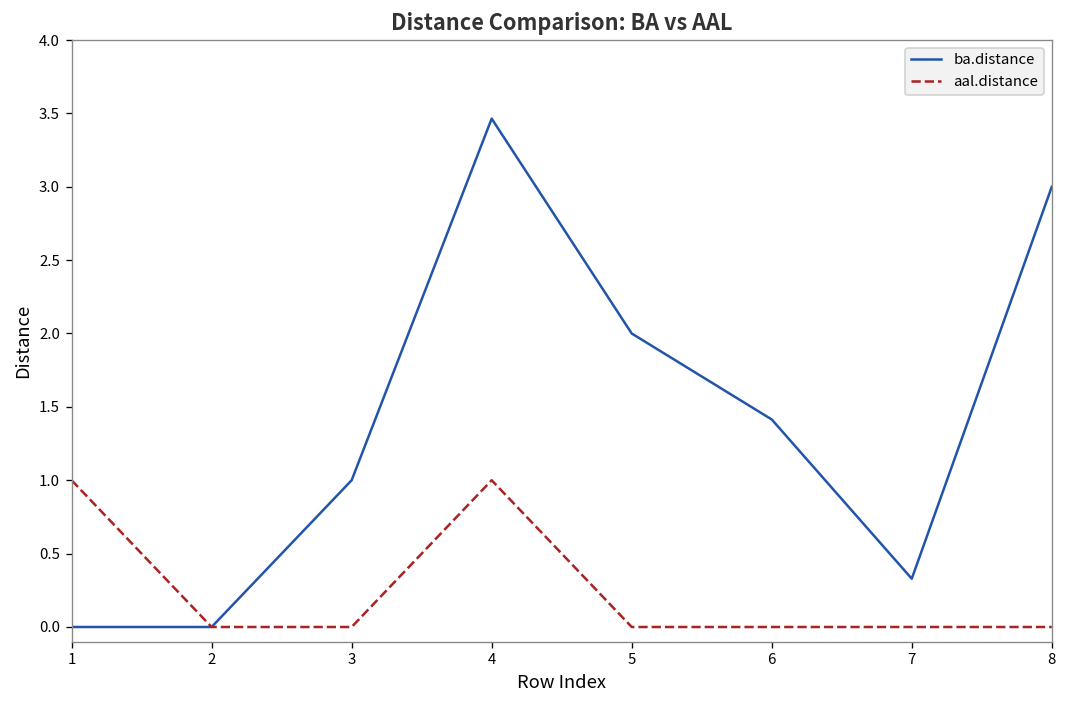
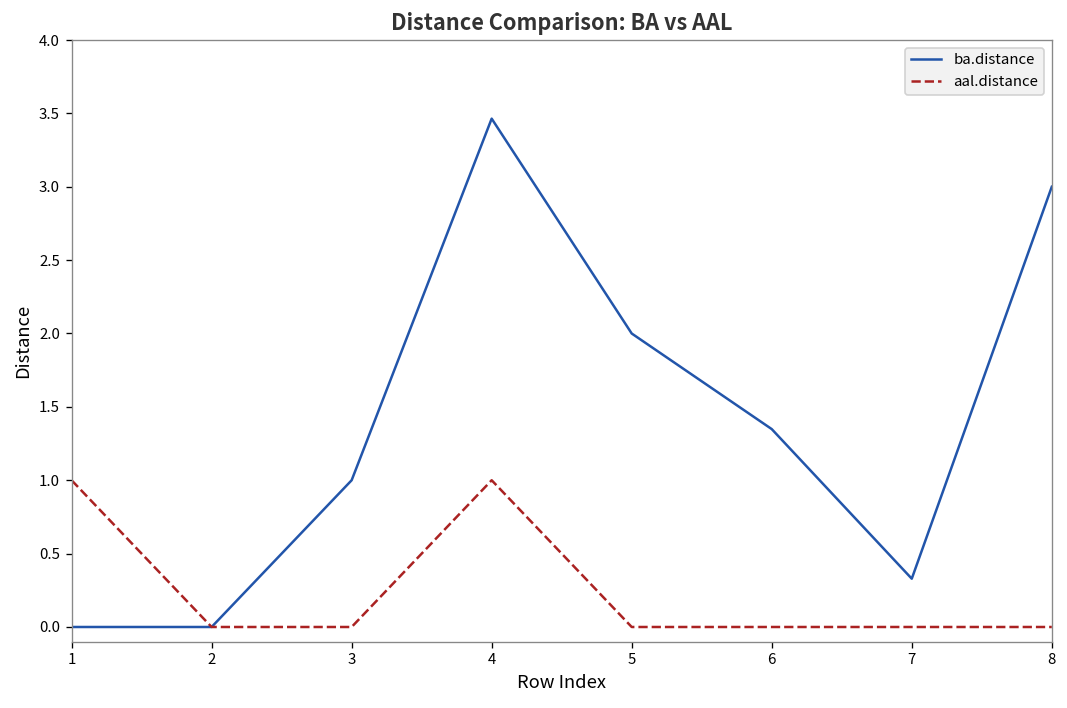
ba.distance, 6: 1.41 -> 1.35
